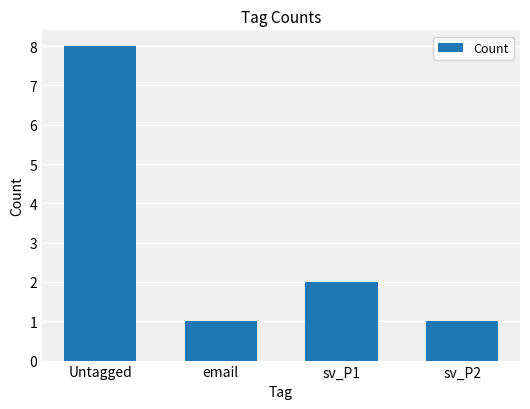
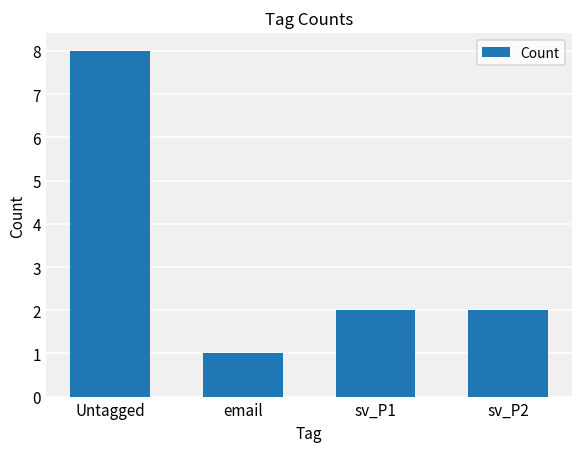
sv_P2: 1 -> 2
